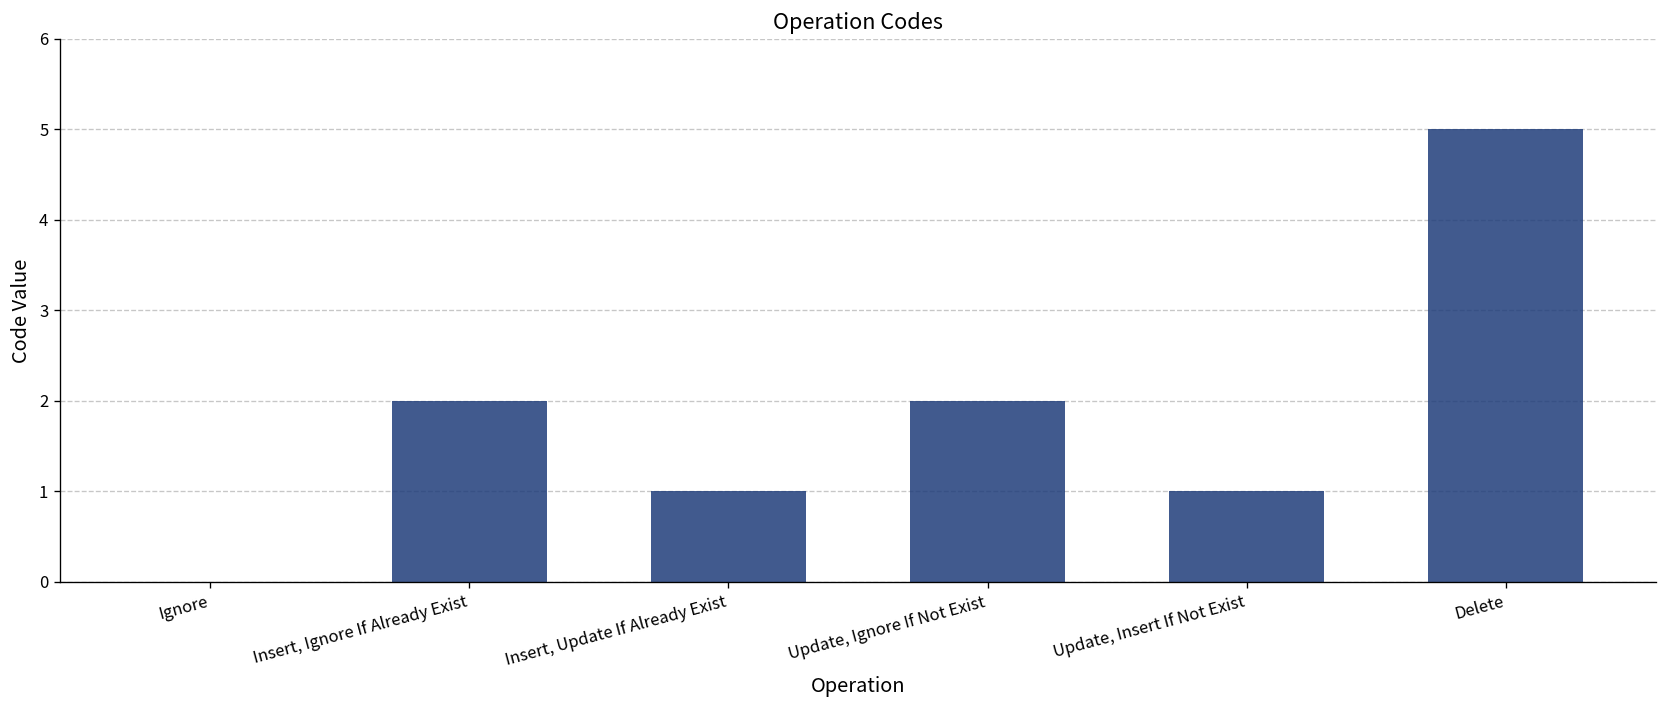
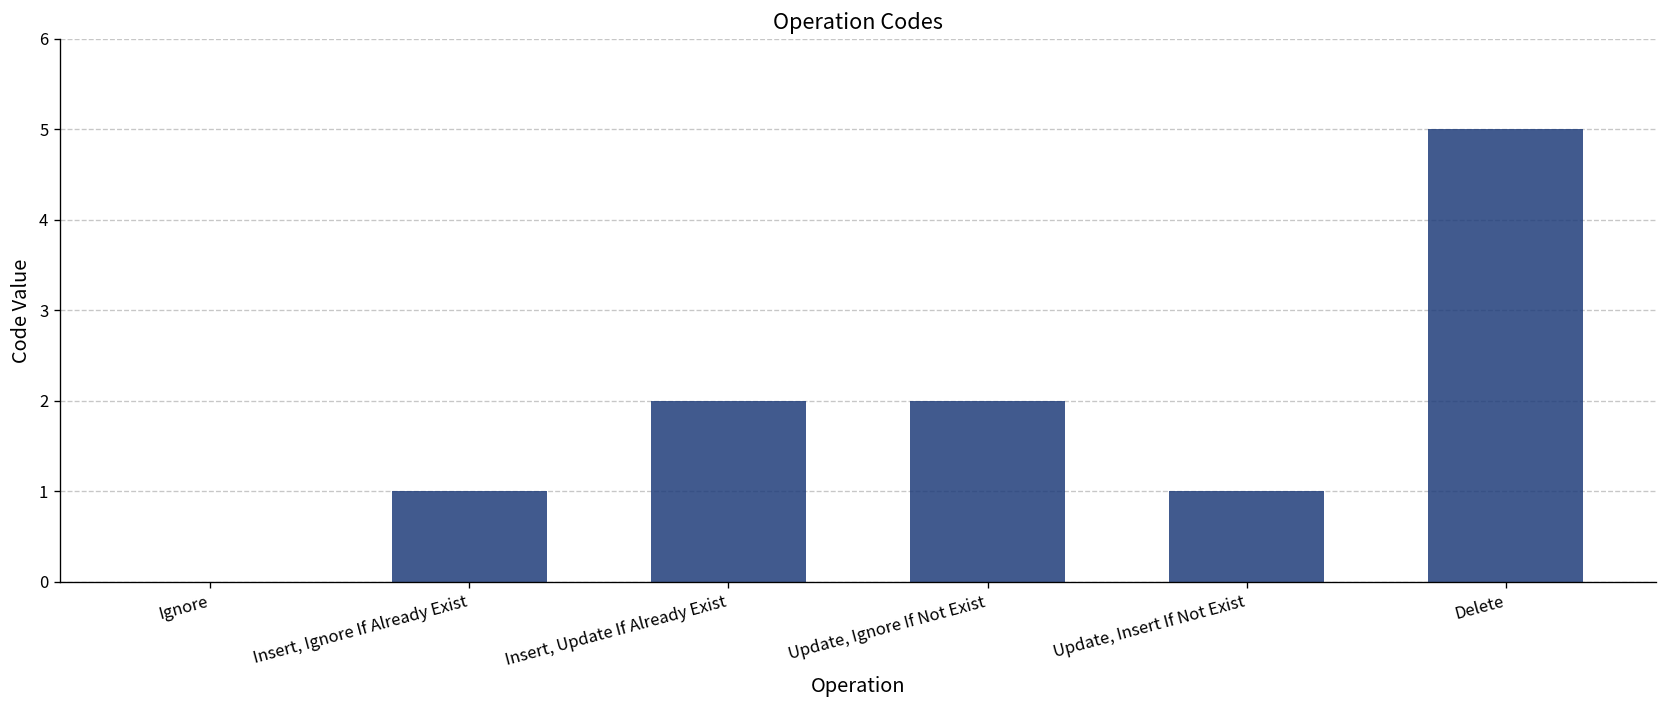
Insert, Ignore If Already Exist: 2 -> 1
Insert, Update If Already Exist: 1 -> 2
